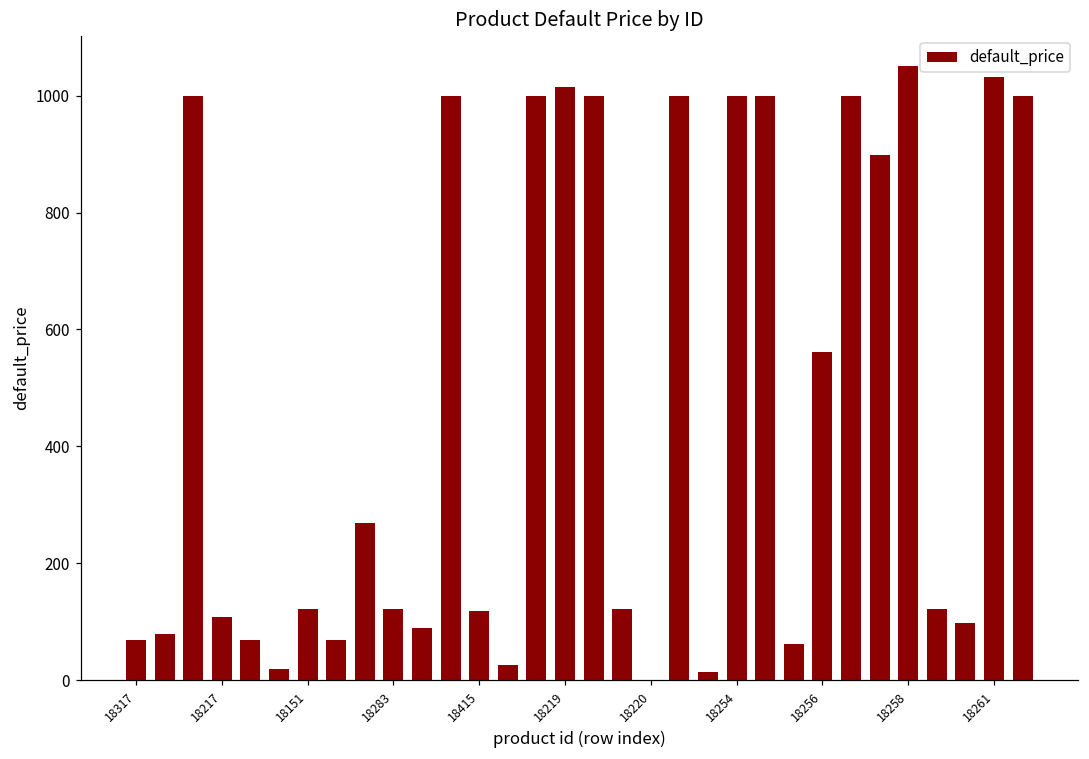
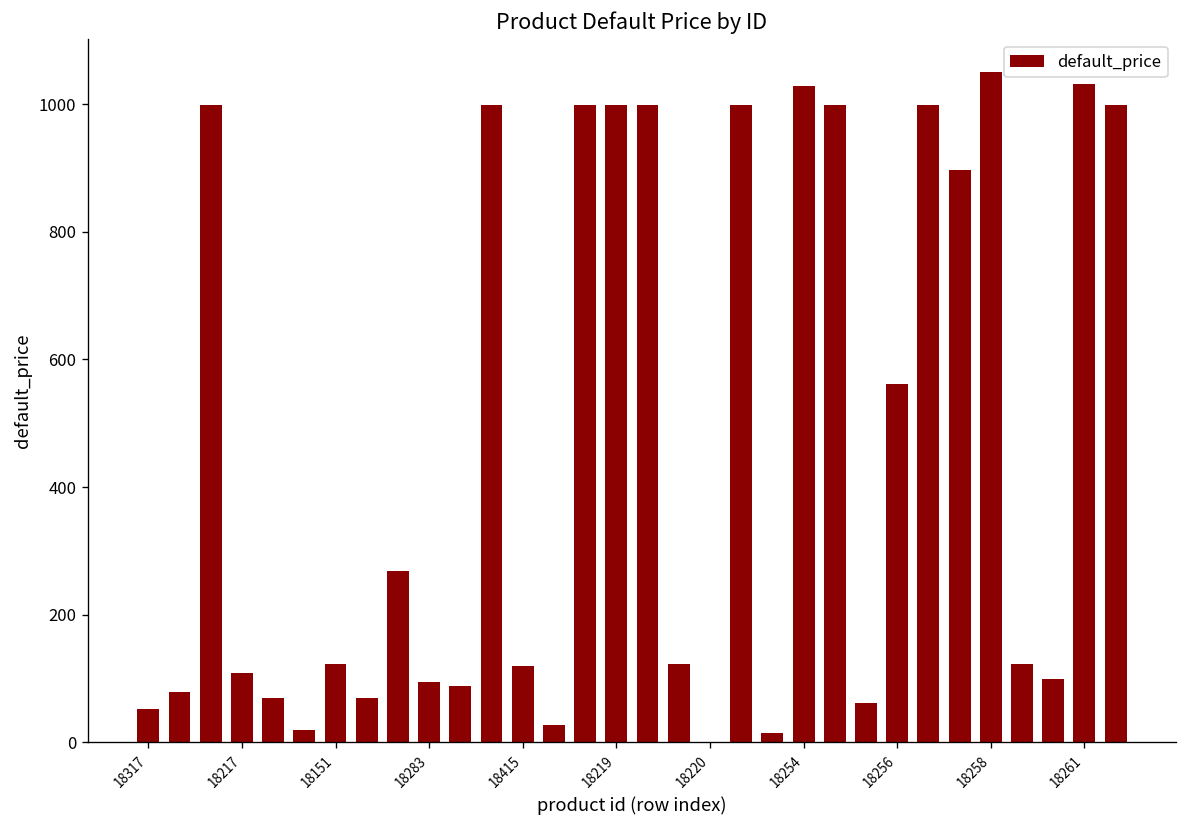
18317: 70 -> 50
18283: 120 -> 90
18219: 1020 -> 1000
18254: 1000 -> 1030
